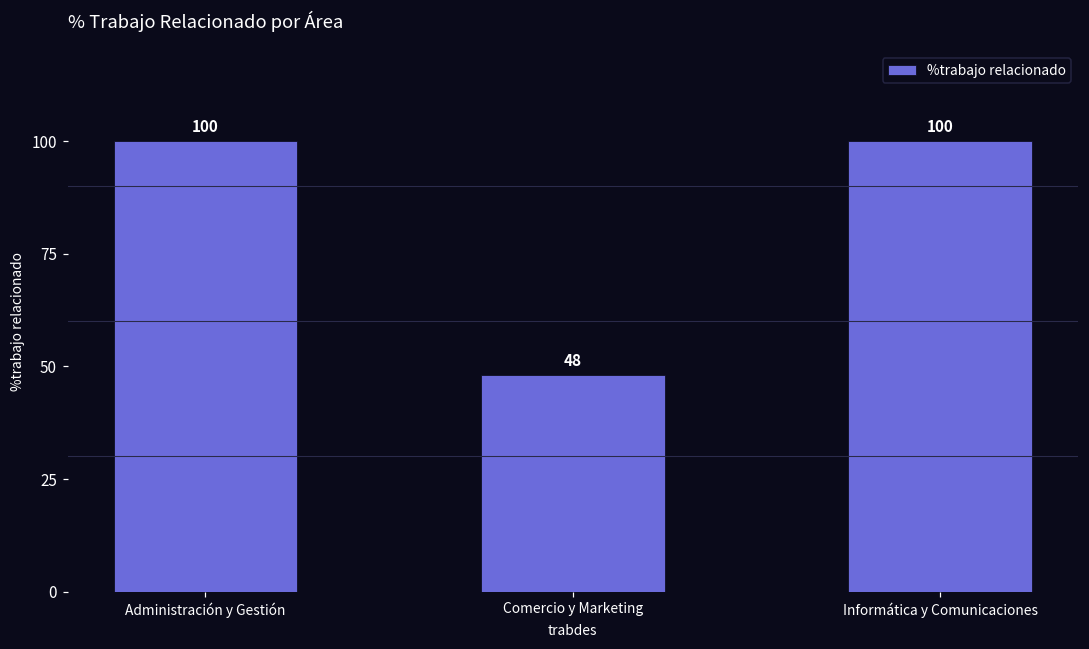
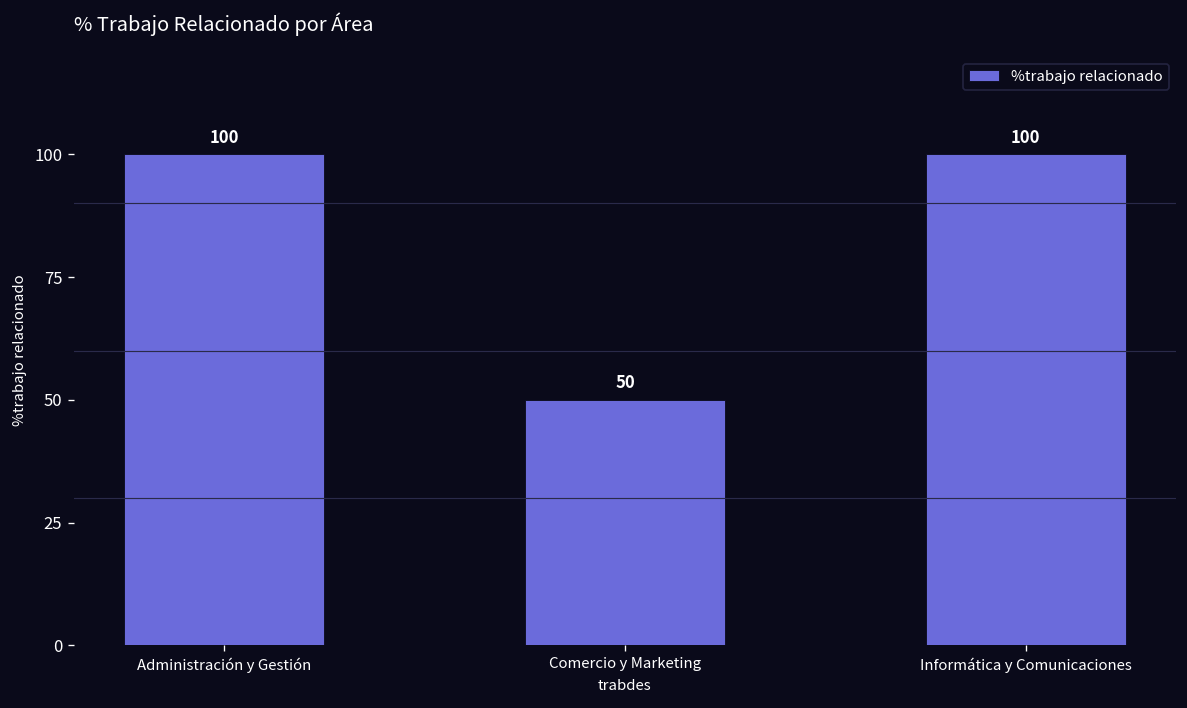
Comercio y Marketing: 48 -> 50
